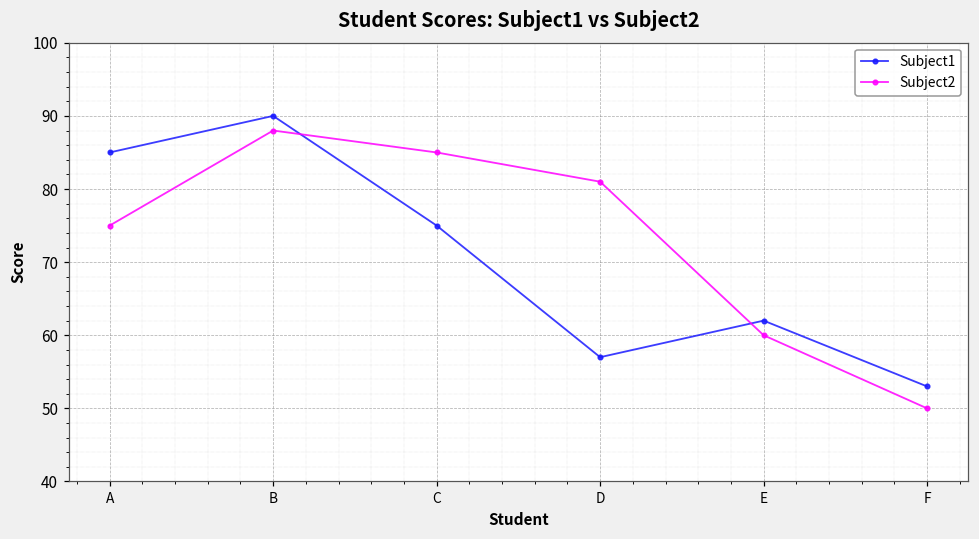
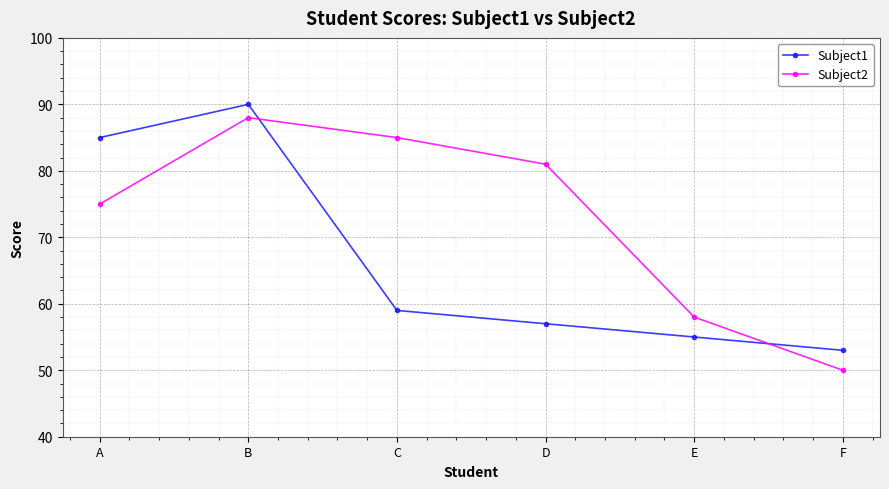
Subject1, C: 75 -> 59
Subject1, E: 62 -> 55
Subject2, E: 60 -> 58
